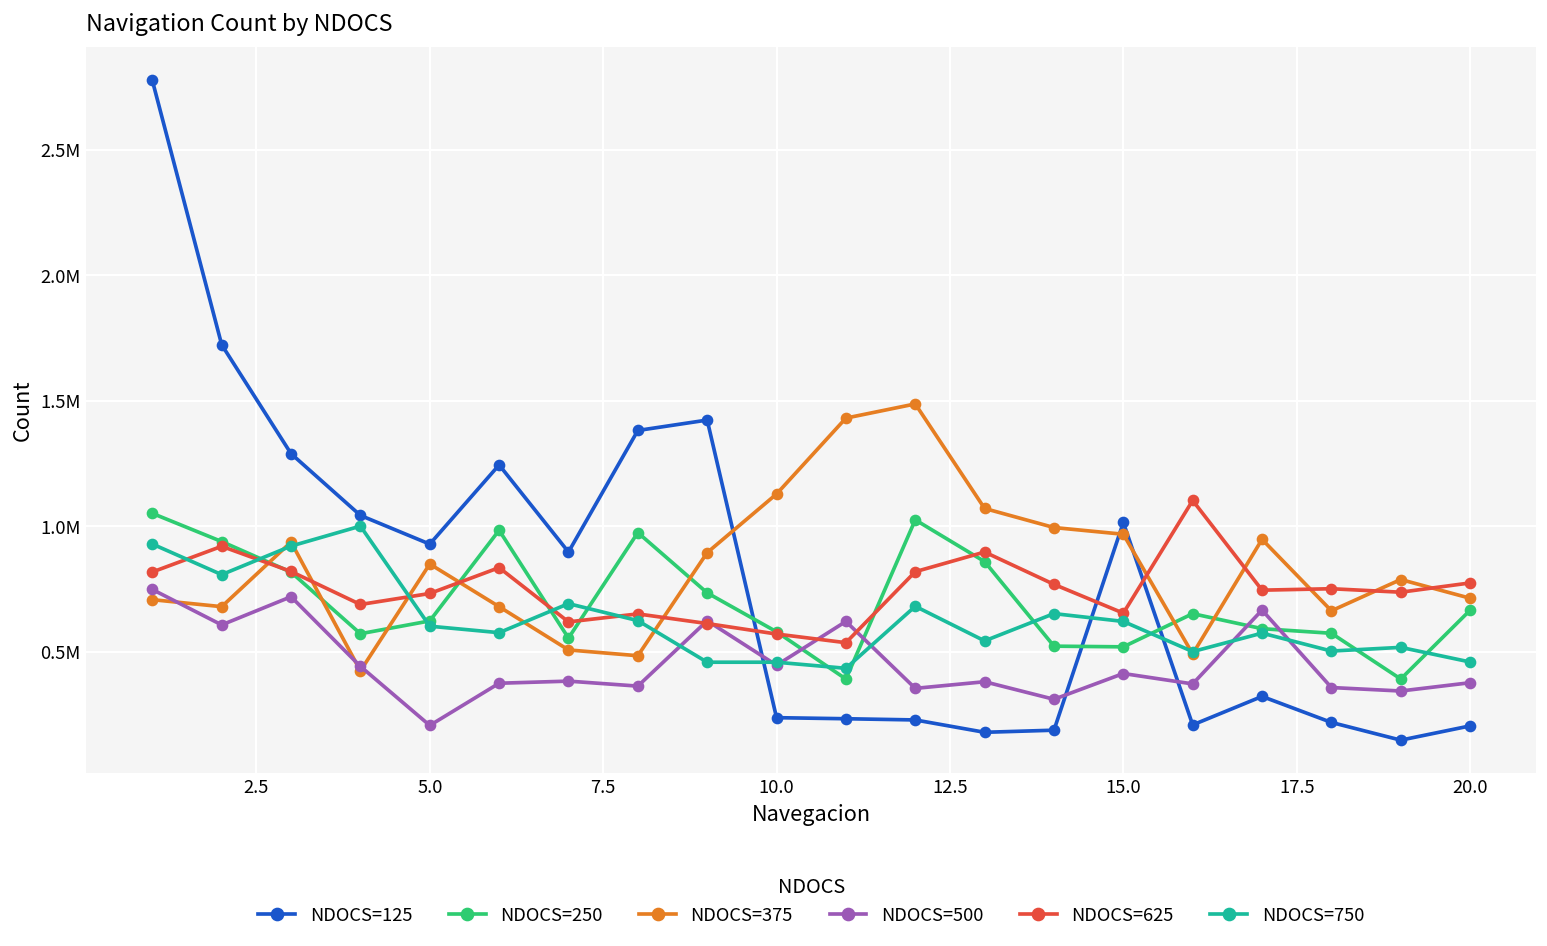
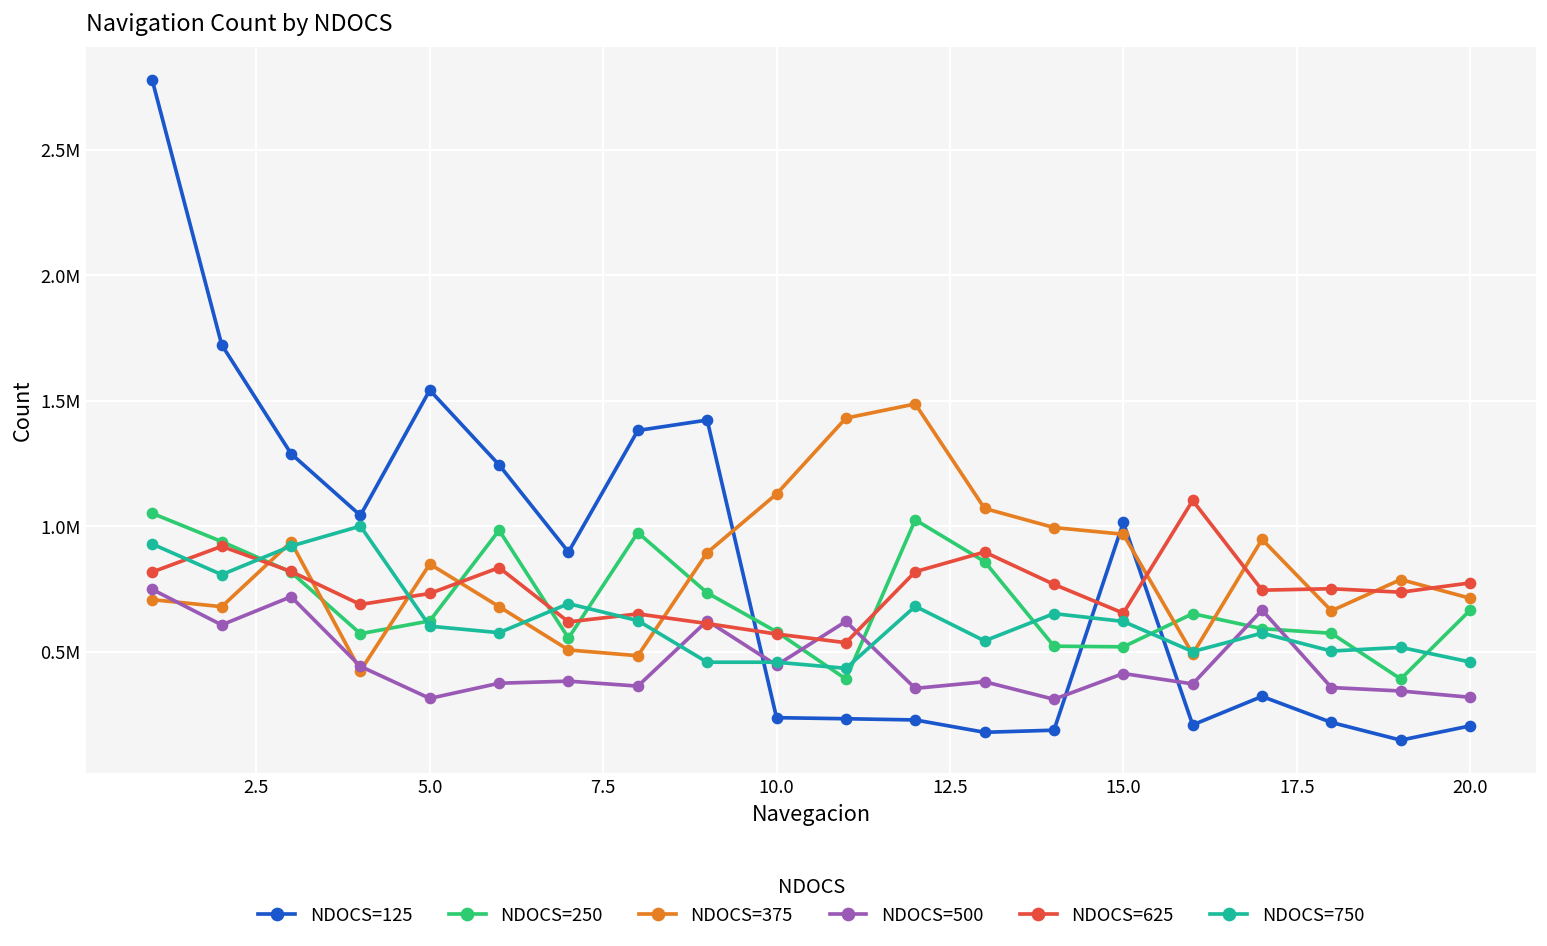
NDOCS=125, 5.0: 930000 -> 1540000
NDOCS=500, 5.0: 210000 -> 320000
NDOCS=500, 20.0: 380000 -> 320000
